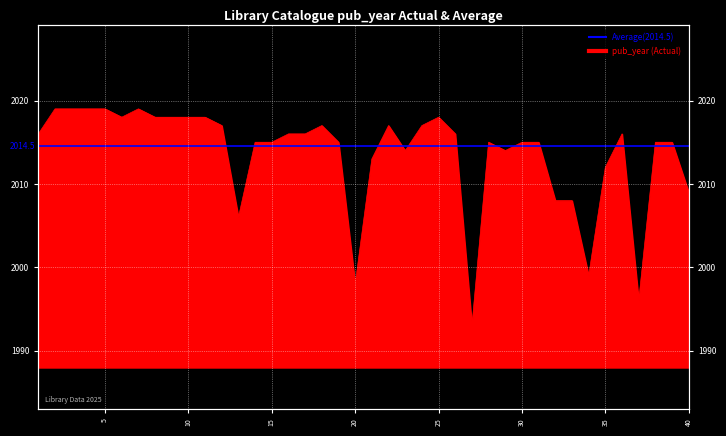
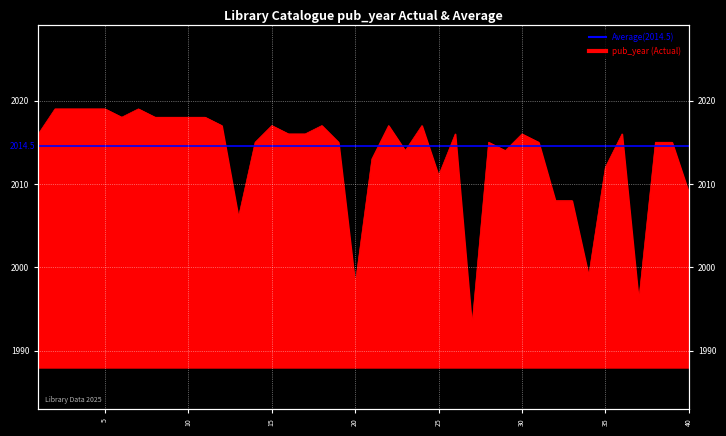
15: 2015 -> 2017
25: 2018 -> 2011
30: 2015 -> 2016
